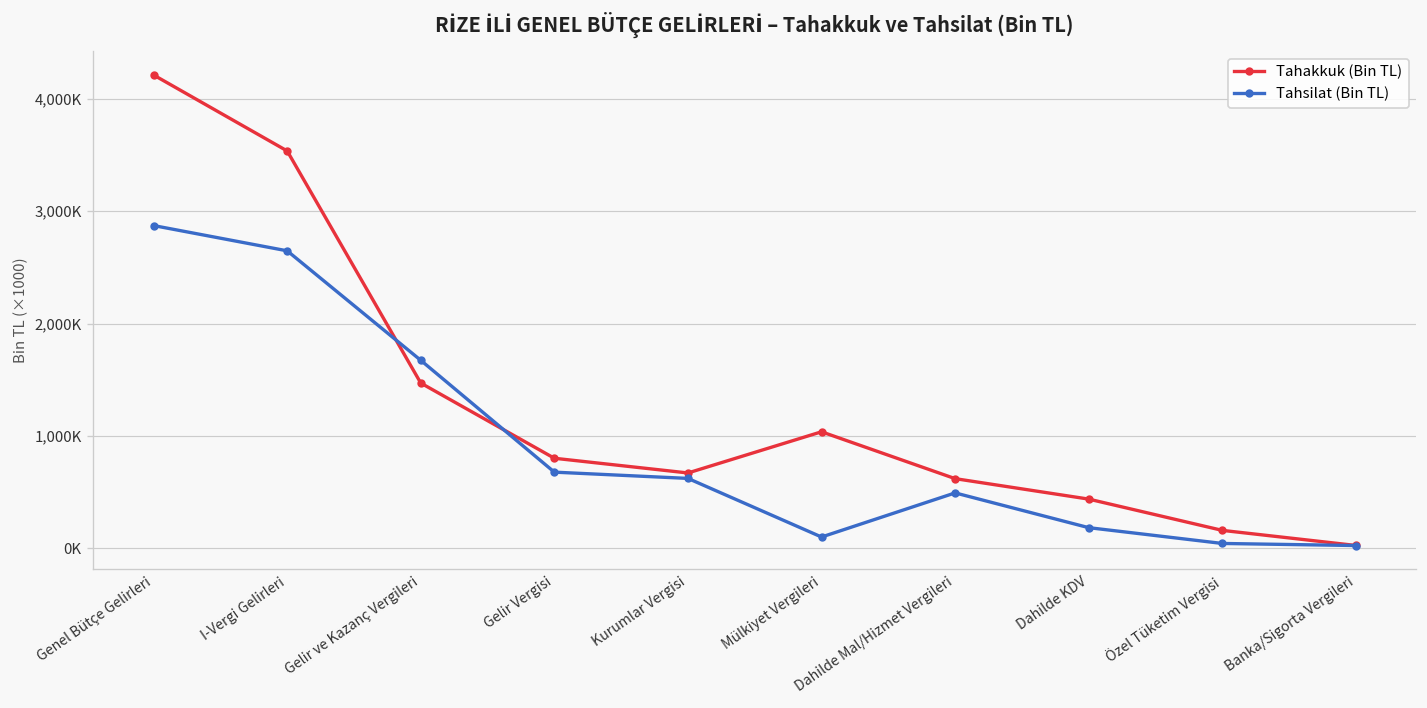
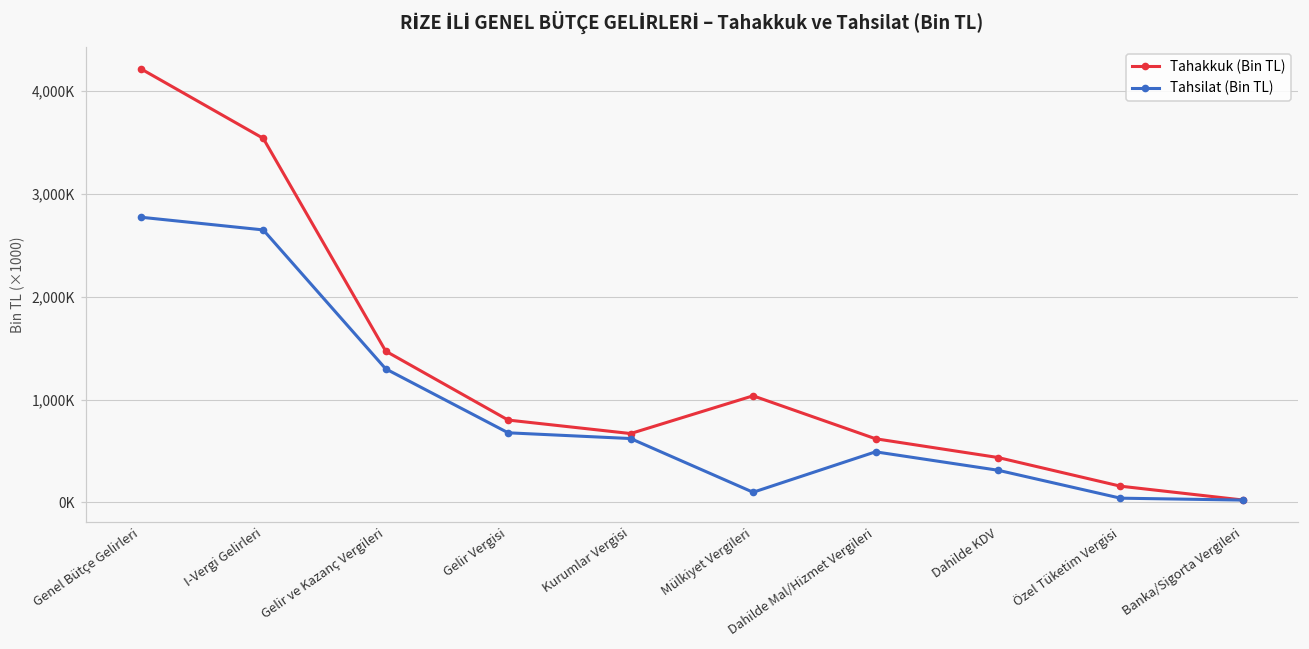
Tahsilat (Bin TL), Genel Bütçe Gelirleri: 2,900,000 -> 2,800,000
Tahsilat (Bin TL), Gelir ve Kazanç Vergileri: 1,700,000 -> 1,300,000
Tahsilat (Bin TL), Dahilde KDV: 200,000 -> 300,000
